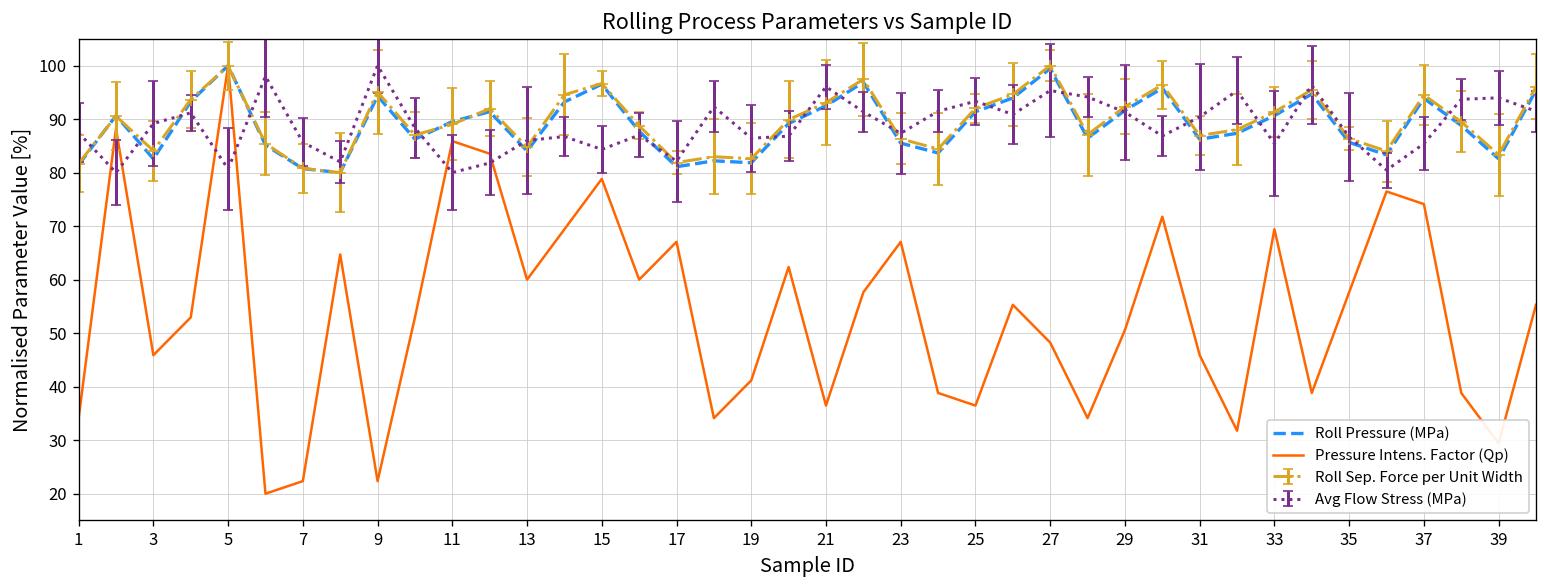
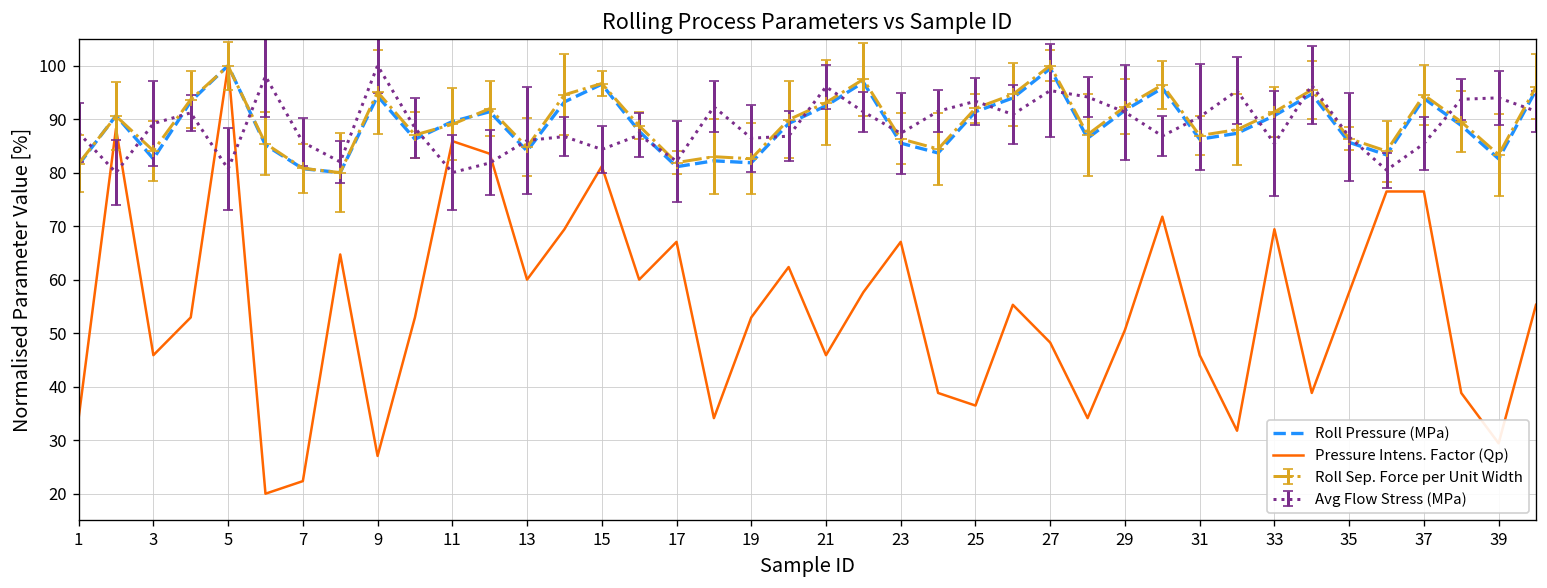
Pressure Intens. Factor (Qp), 9: 22 -> 27
Pressure Intens. Factor (Qp), 15: 79 -> 81
Pressure Intens. Factor (Qp), 19: 41 -> 53
Pressure Intens. Factor (Qp), 21: 36 -> 46
Pressure Intens. Factor (Qp), 37: 74 -> 76
